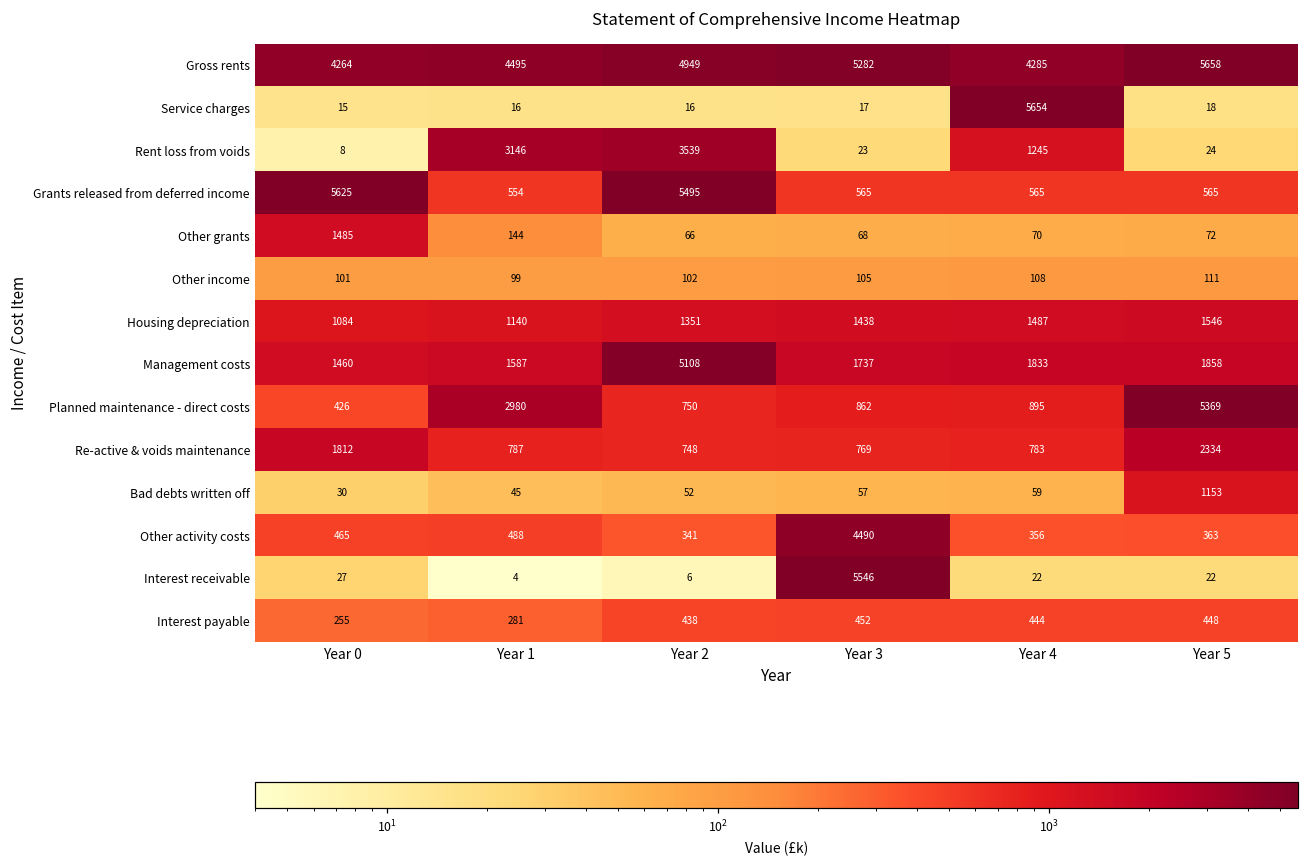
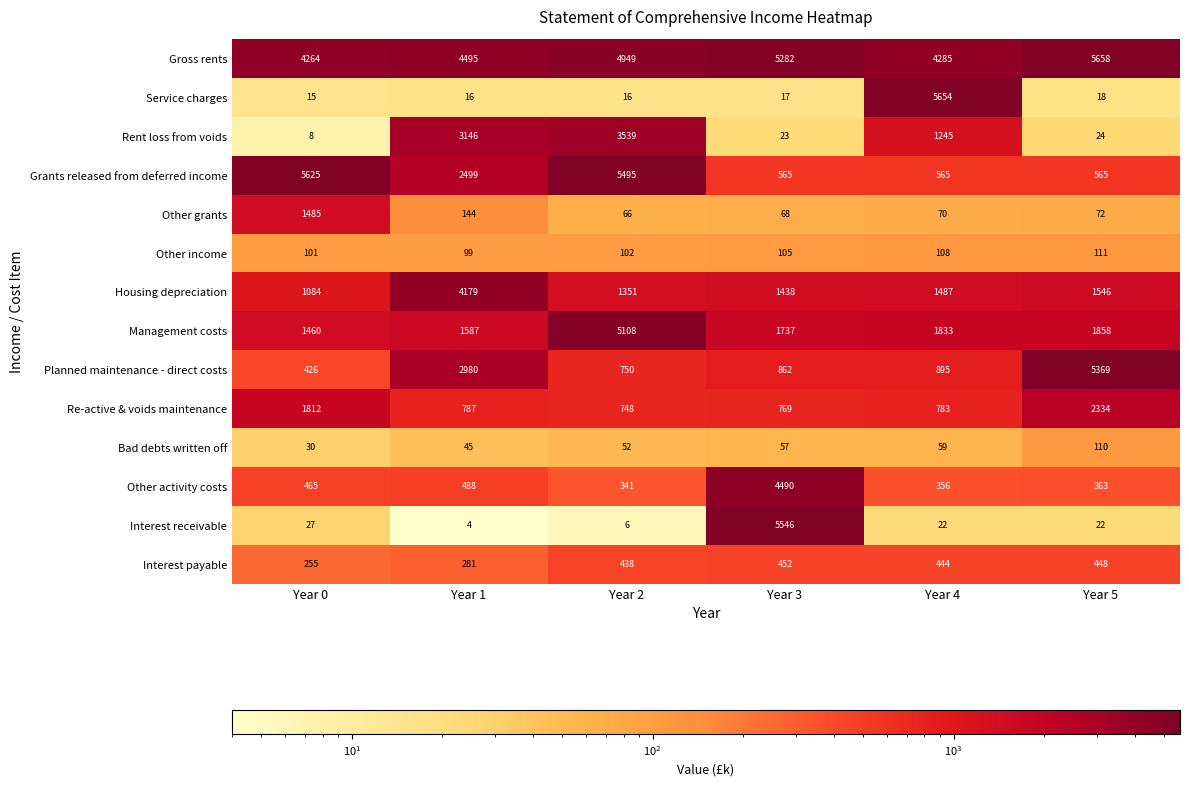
Grants released from deferred income, Year 1: 554 -> 2499
Housing depreciation, Year 1: 1140 -> 4179
Bad debts written off, Year 5: 1153 -> 110
